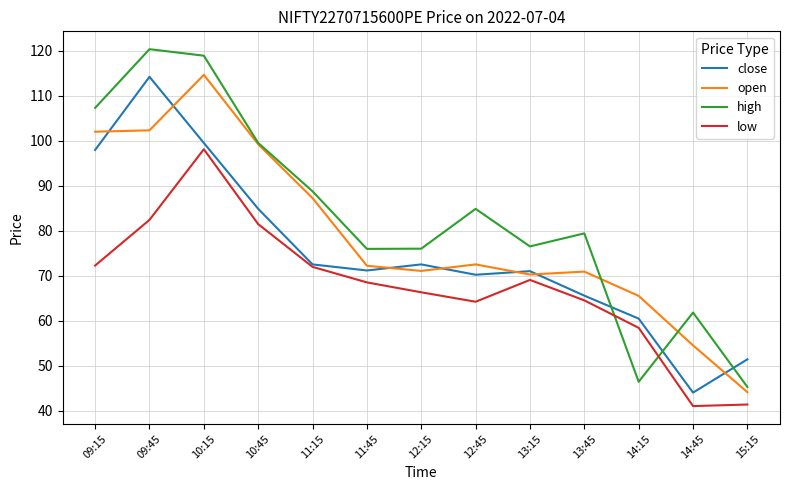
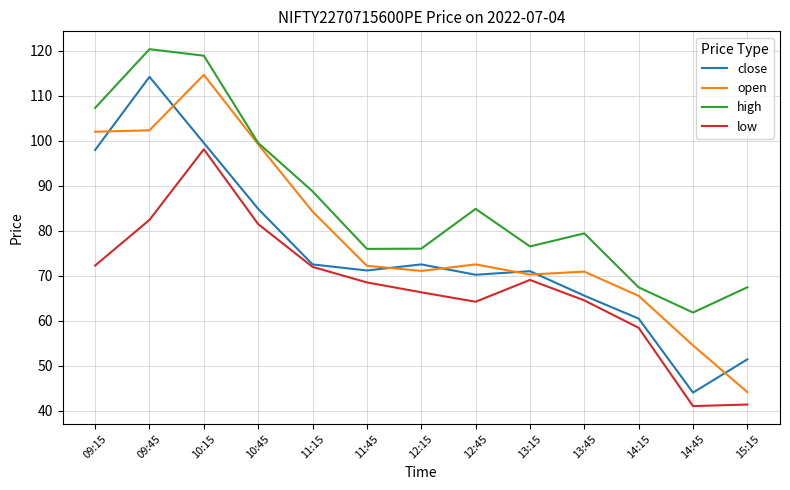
open, 11:15: 87 -> 84
high, 14:15: 46 -> 67
high, 15:15: 45 -> 67
